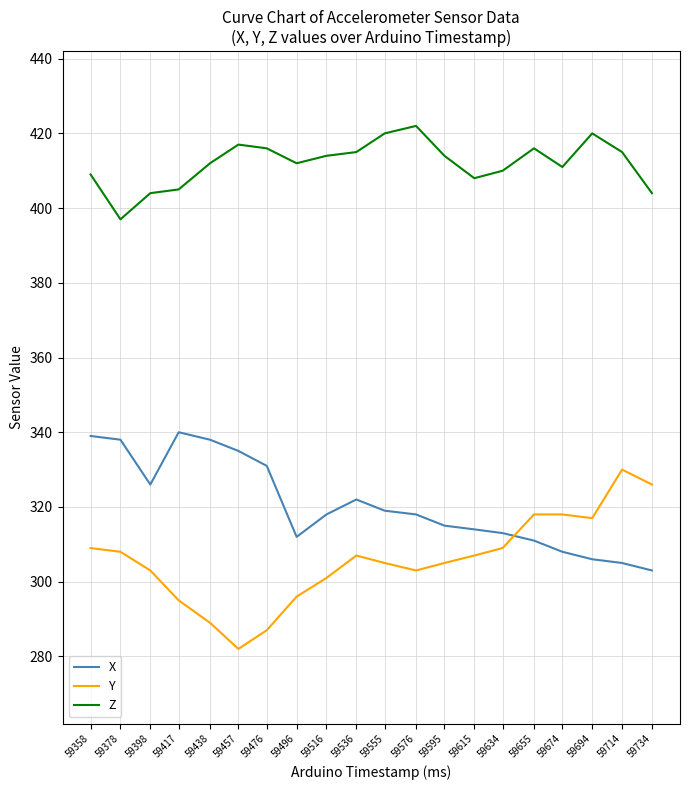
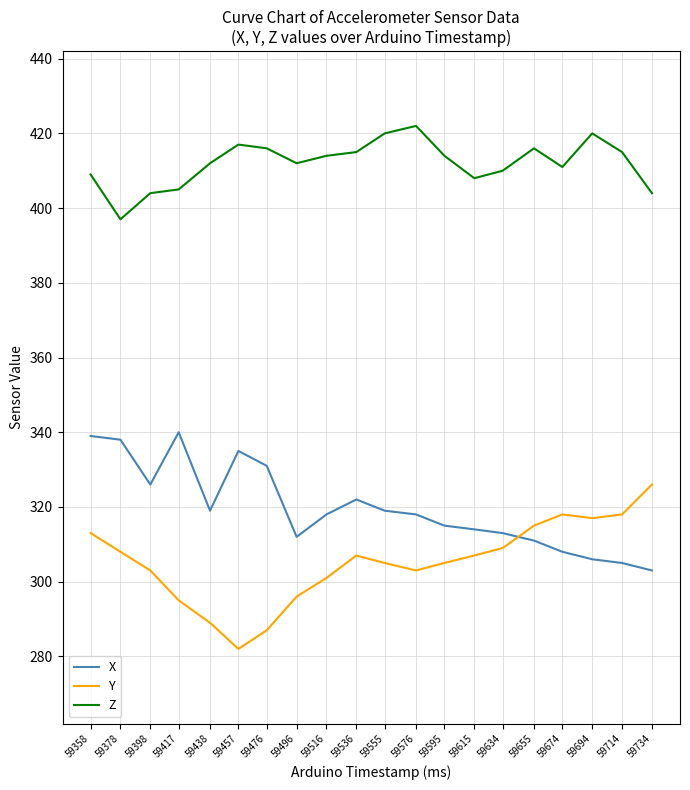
Y, 59358: 309 -> 313
X, 59438: 338 -> 319
Y, 59655: 318 -> 315
Y, 59714: 330 -> 318
